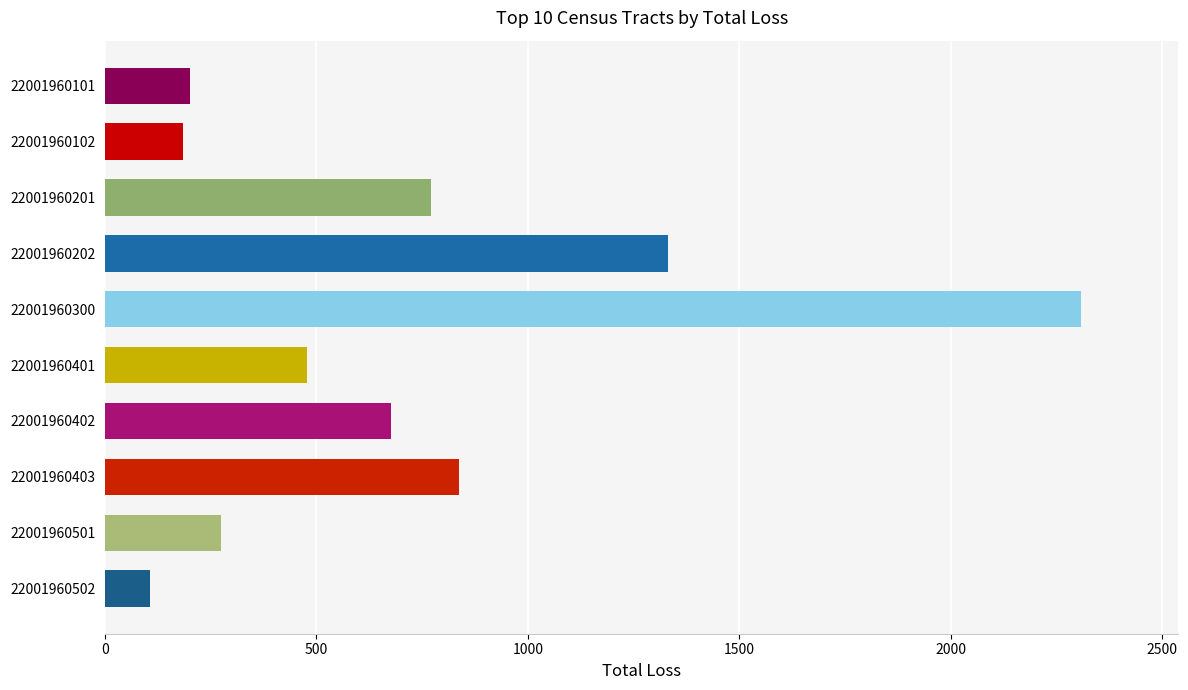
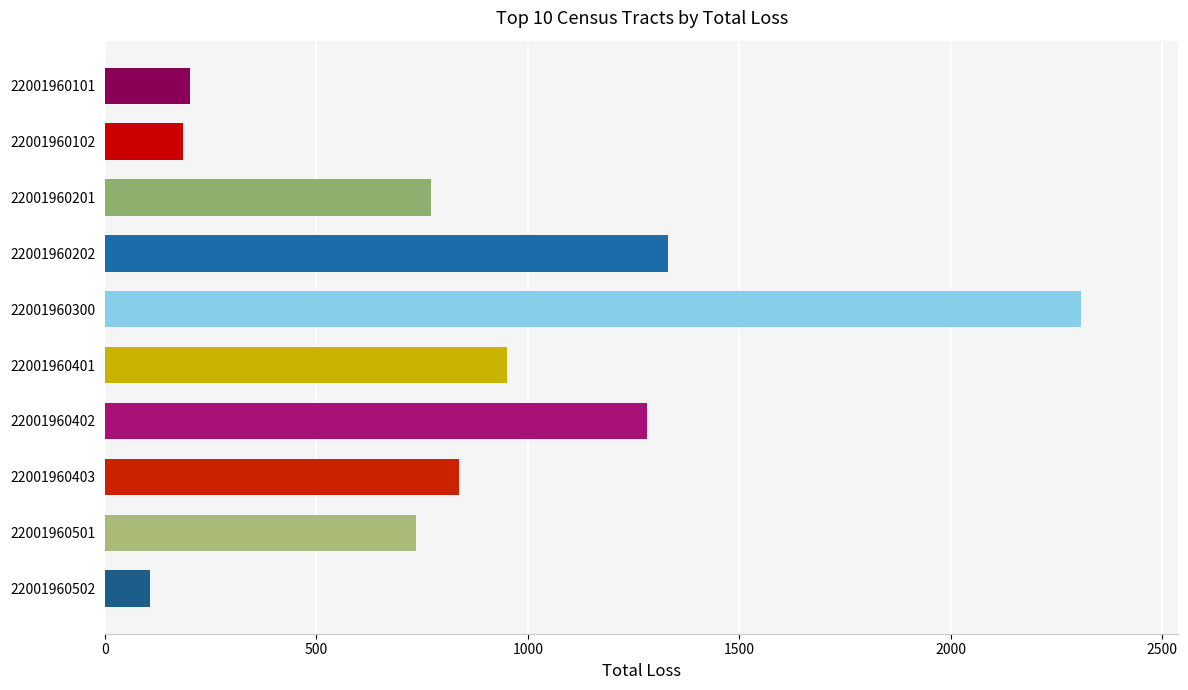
22001960401: 480 -> 950
22001960402: 680 -> 1280
22001960501: 280 -> 740
